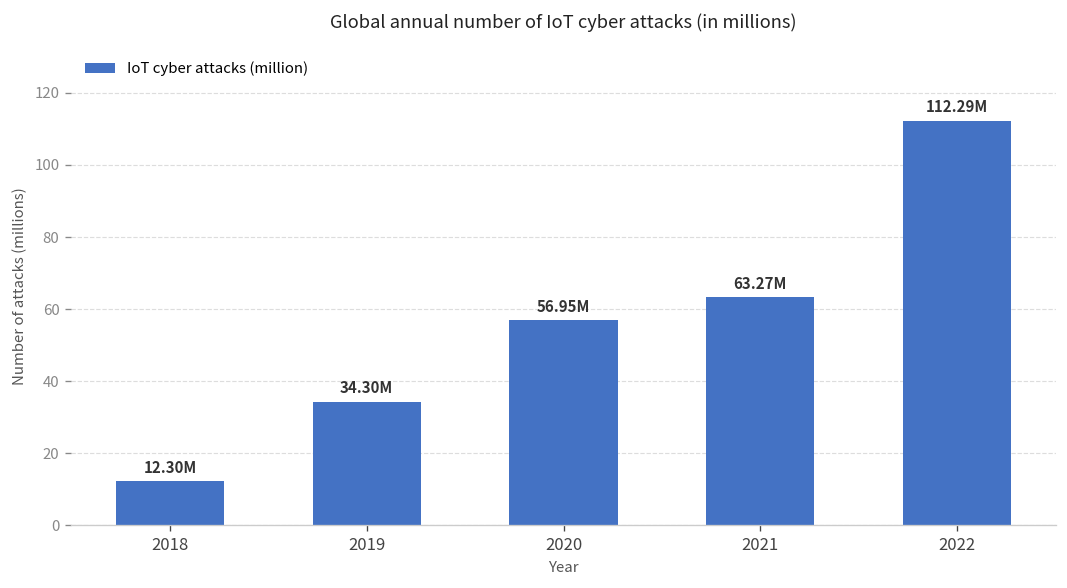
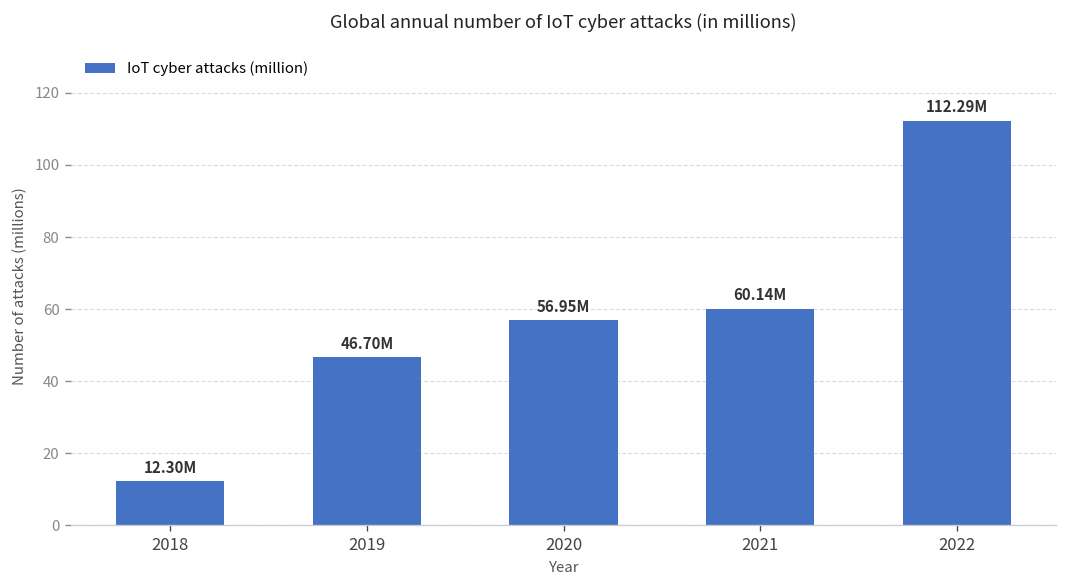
2019: 34.30M -> 46.70M
2021: 63.27M -> 60.14M
